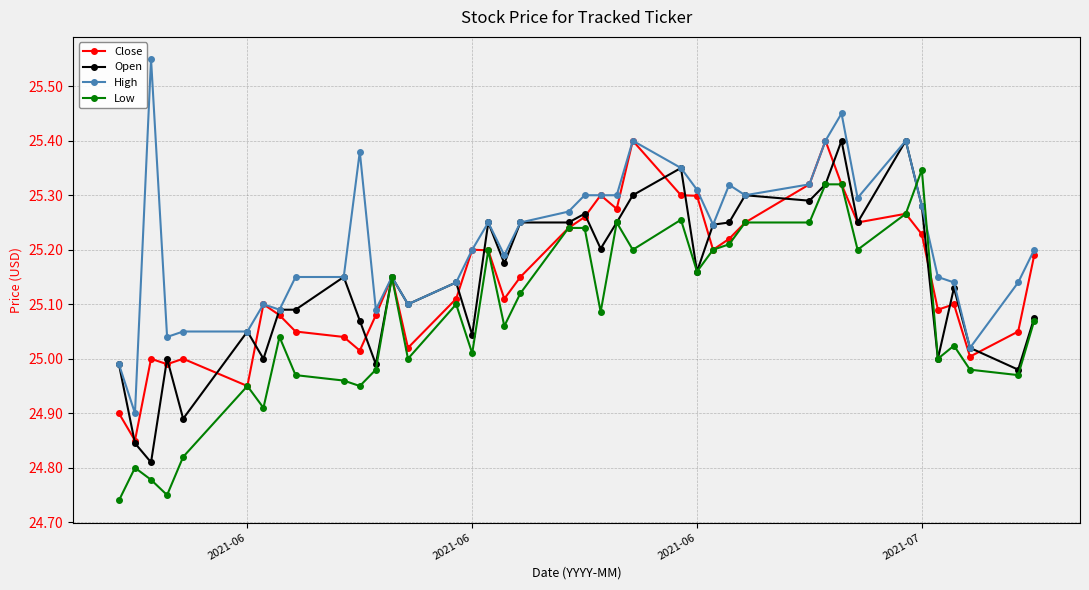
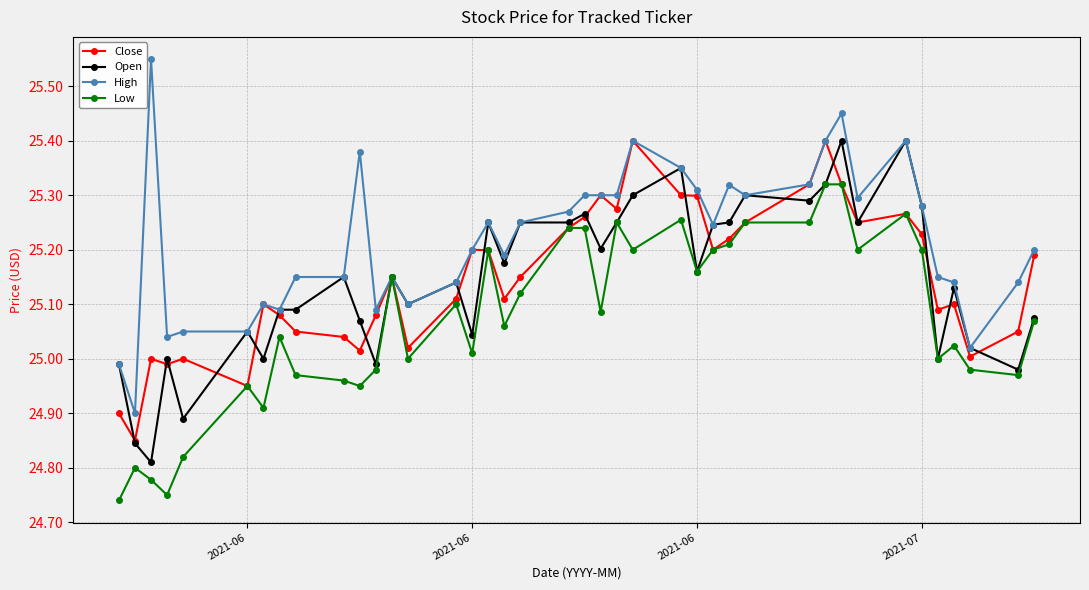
Low, 2021-07: 25.35 -> 25.20
